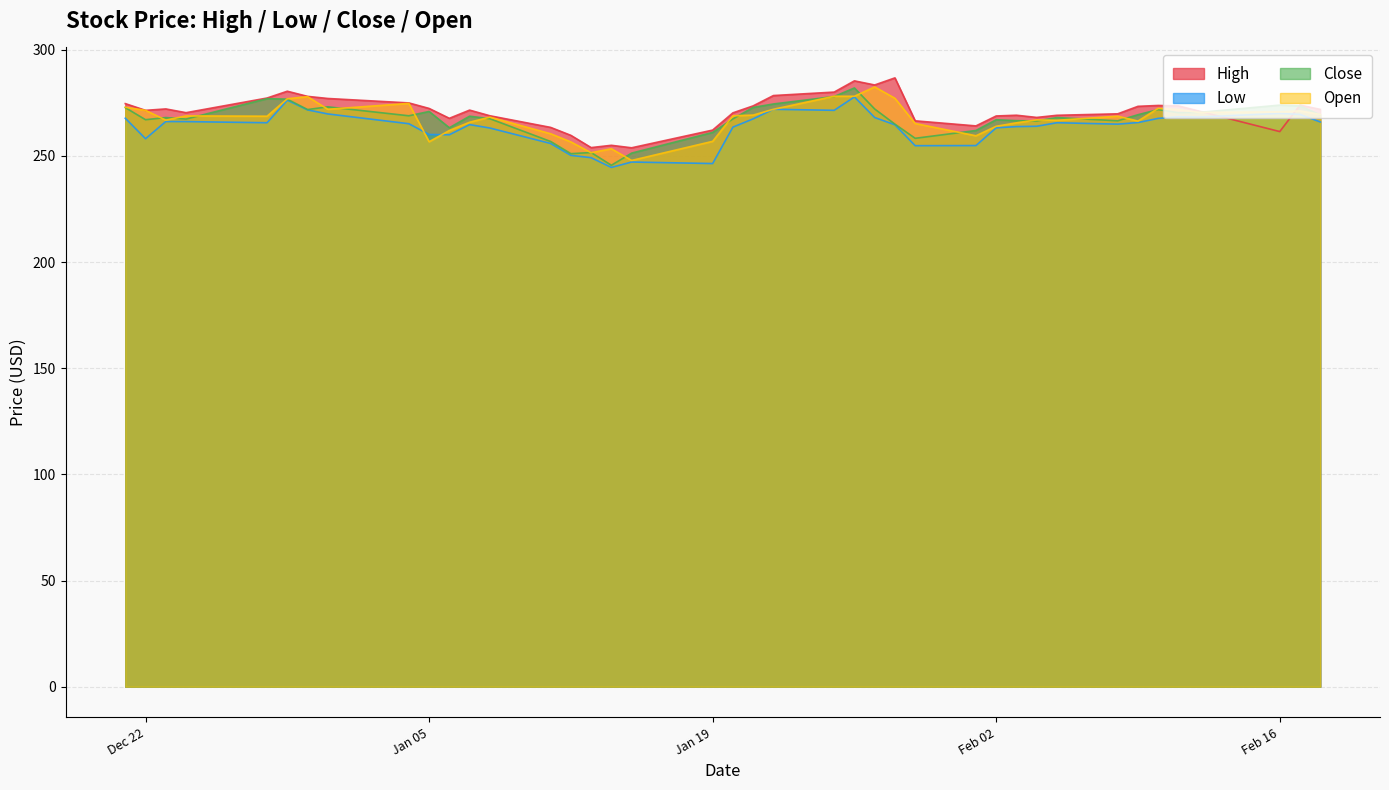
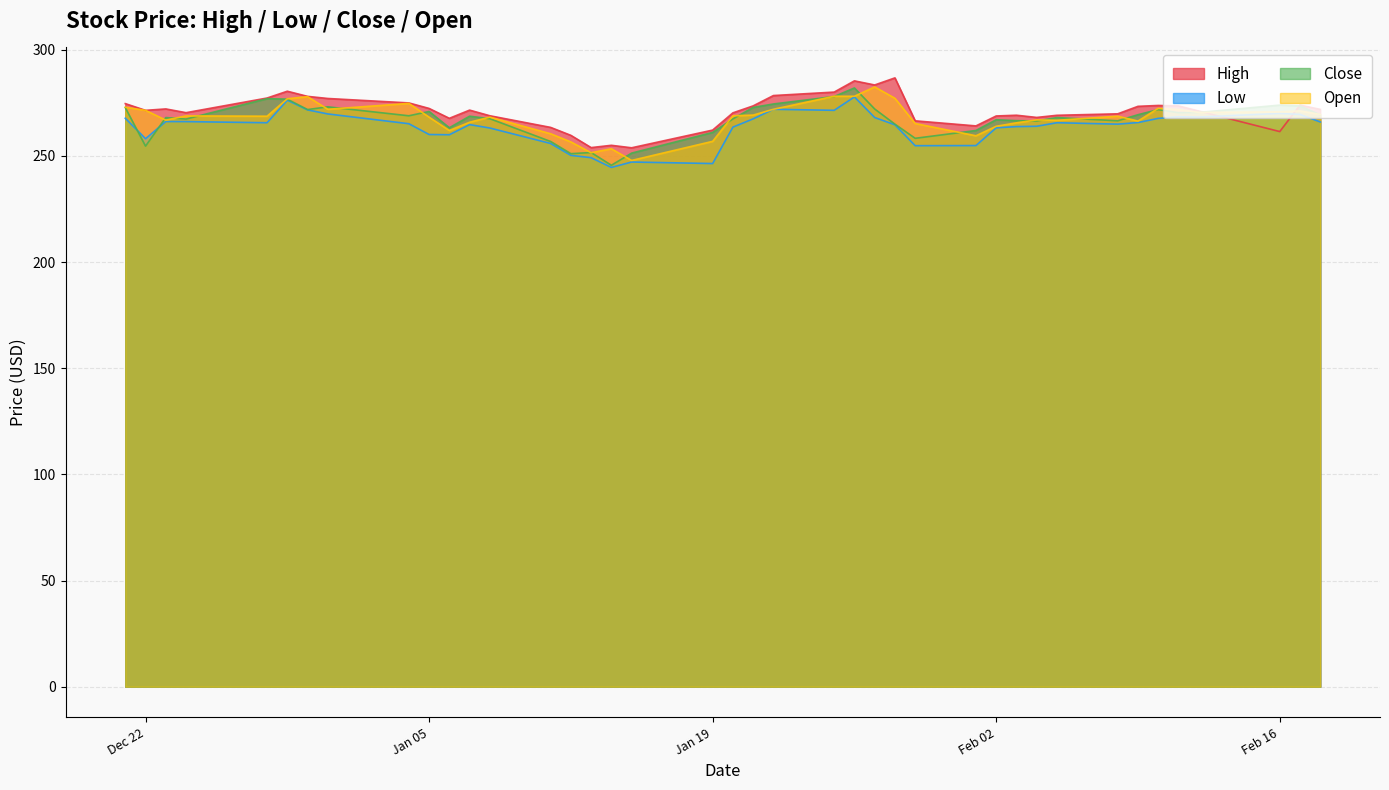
Close, Dec 22: 267 -> 255
Open, Jan 05: 257 -> 268
